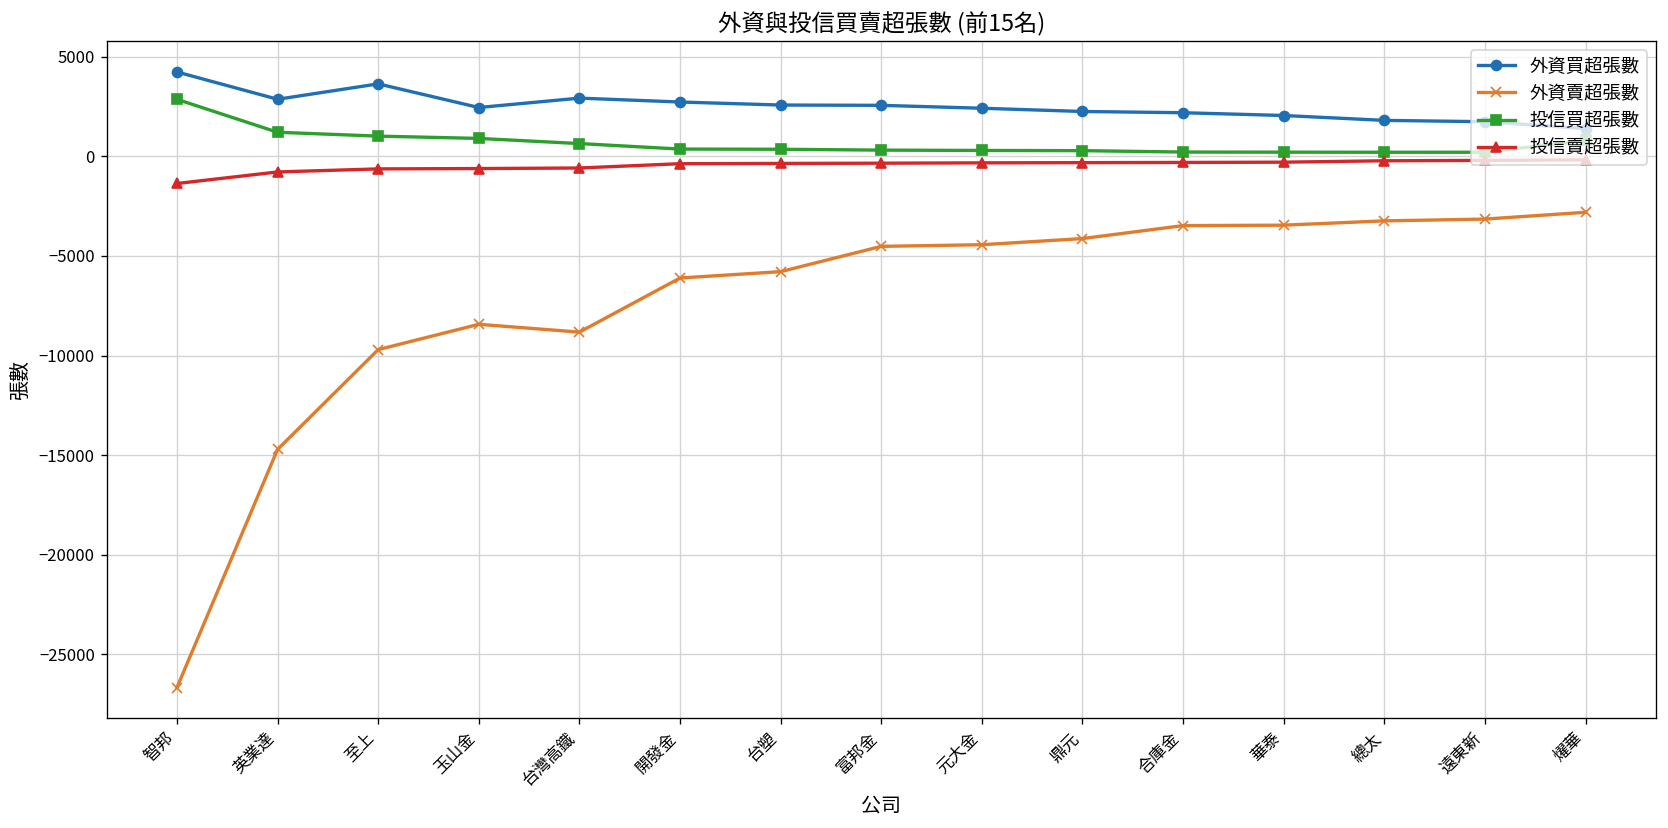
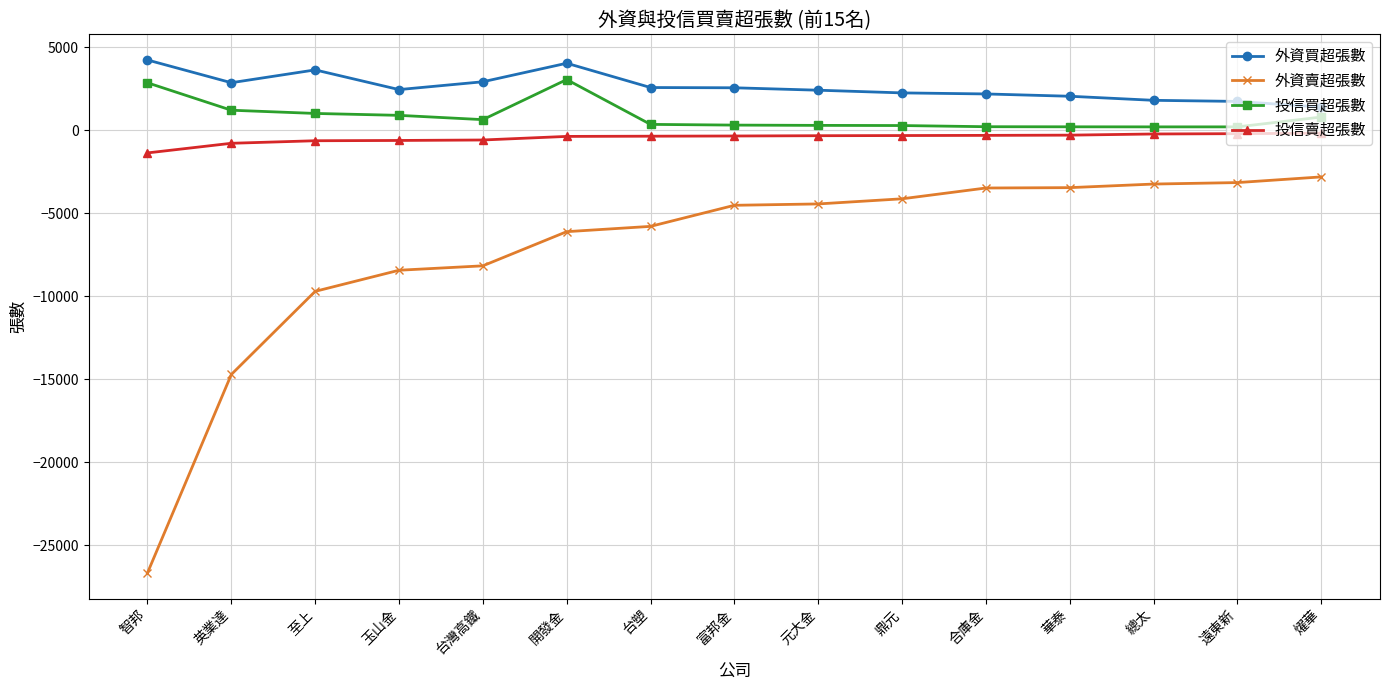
外資賣超張數, 台灣高鐵: -8800 -> -8200
外資買超張數, 開發金: 2700 -> 4000
投信買超張數, 開發金: 400 -> 3000
